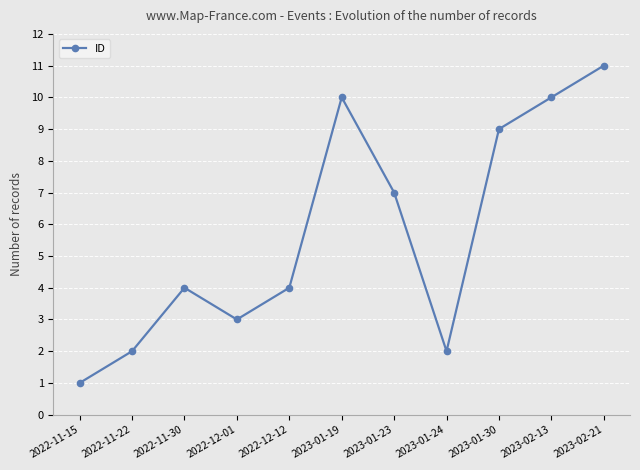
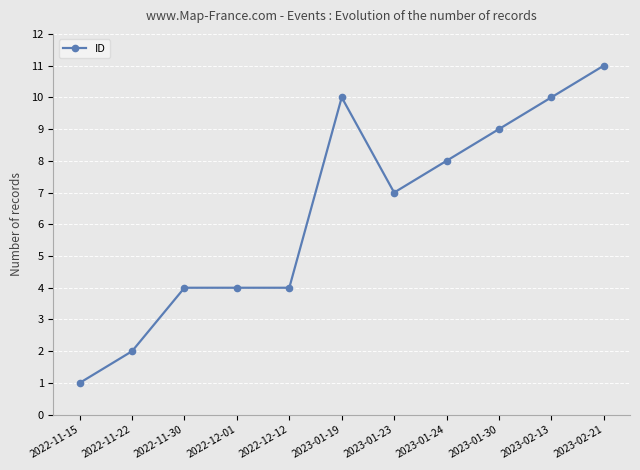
2022-12-01: 3 -> 4
2023-01-24: 2 -> 8
